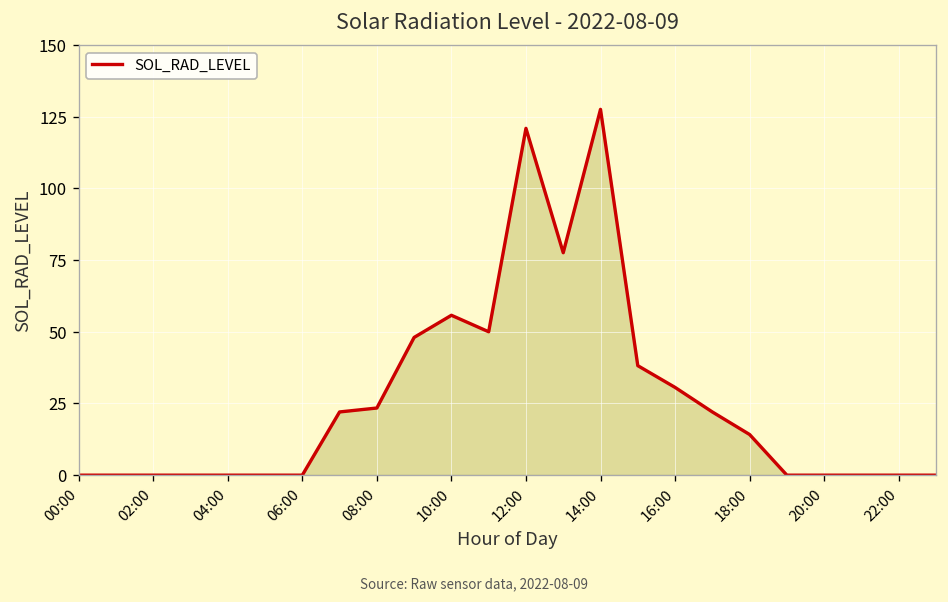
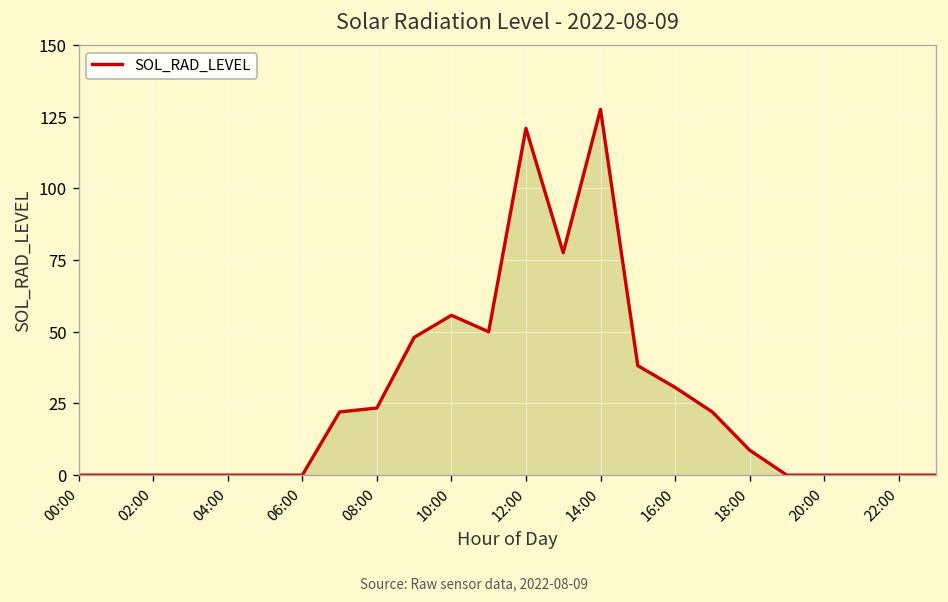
18:00: 14 -> 9
